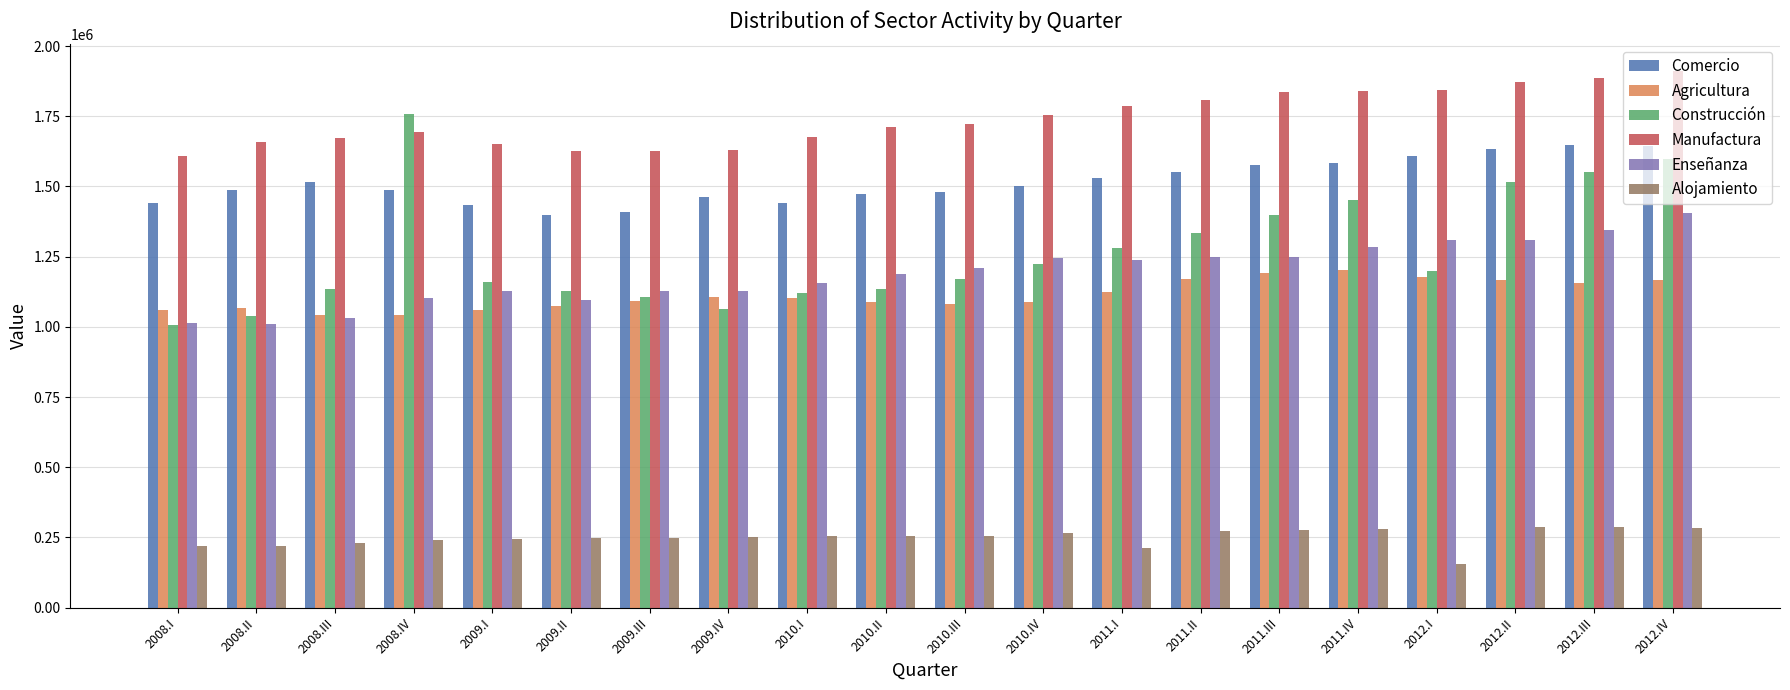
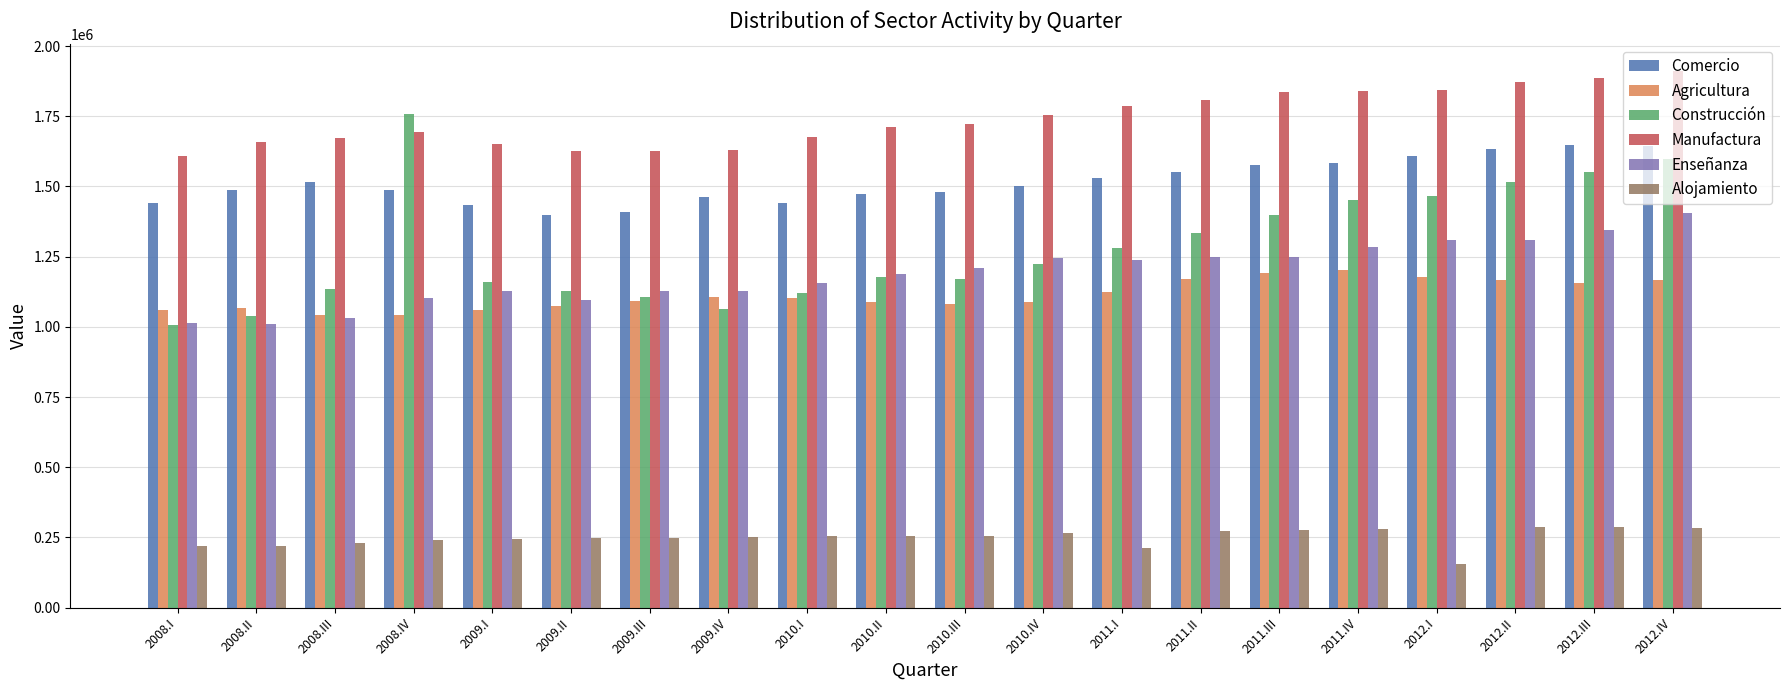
Construcción, 2010.II: 1140000 -> 1180000
Construcción, 2012.I: 1200000 -> 1470000
